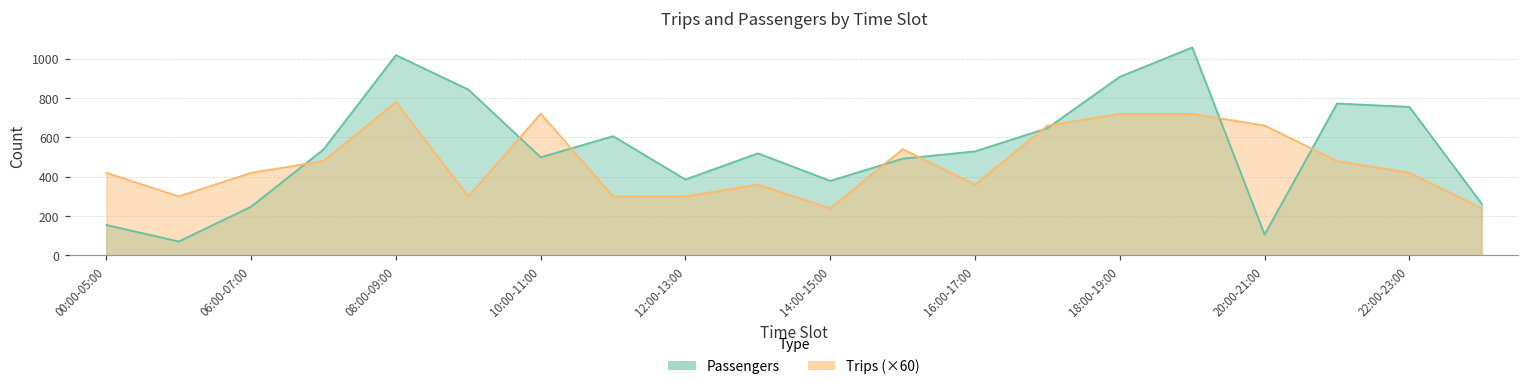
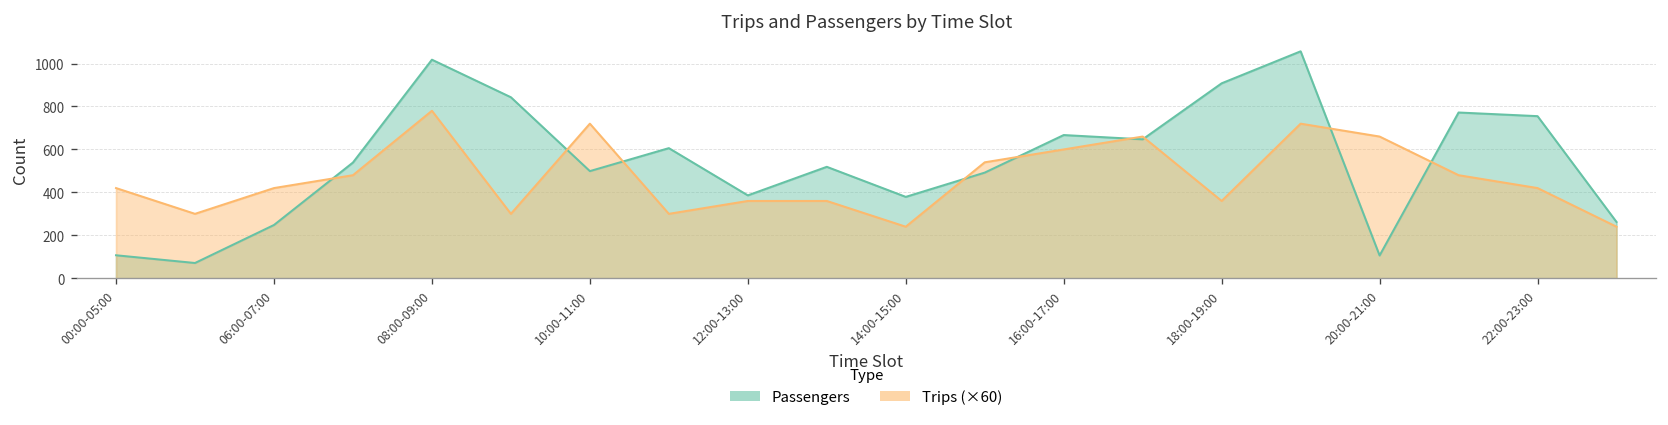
Passengers, 00:00-05:00: 160 -> 110
Trips (×60), 12:00-13:00: 300 -> 360
Passengers, 16:00-17:00: 530 -> 670
Trips (×60), 16:00-17:00: 360 -> 600
Trips (×60), 18:00-19:00: 720 -> 360
